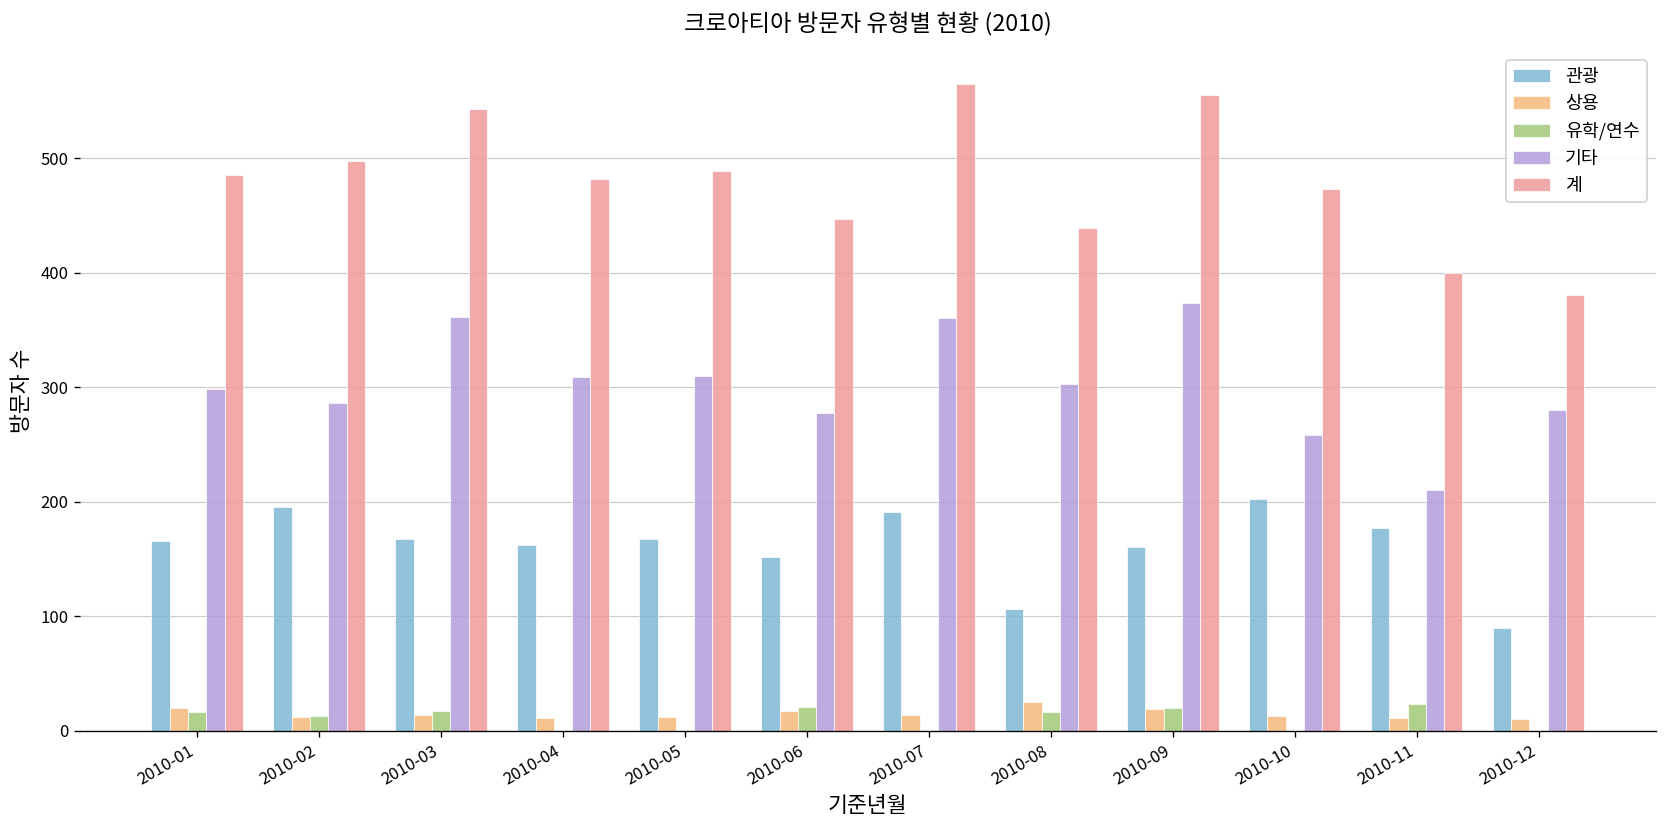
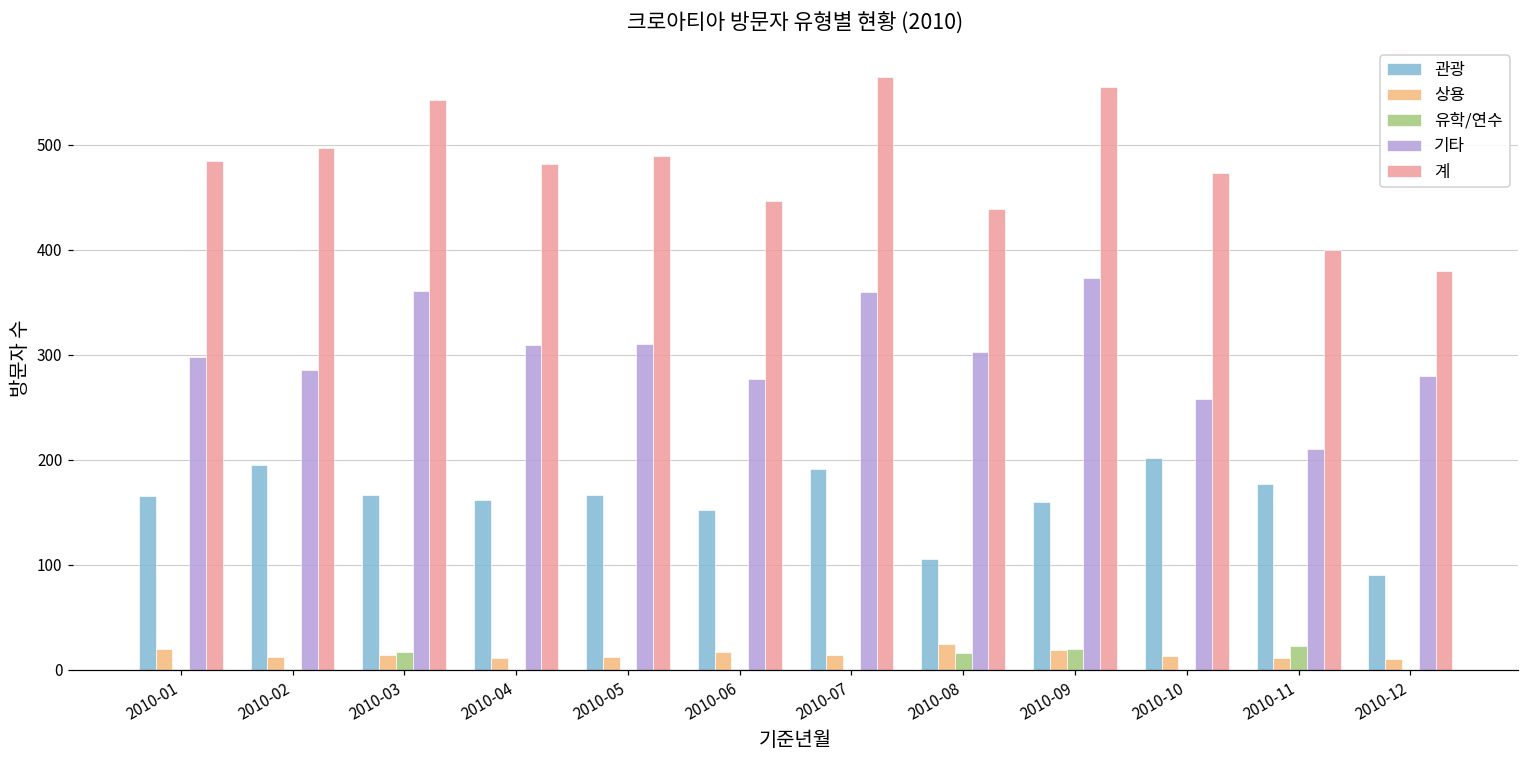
유학/연수, 2010-01: 20 -> 0
유학/연수, 2010-02: 10 -> 0
유학/연수, 2010-06: 20 -> 0
